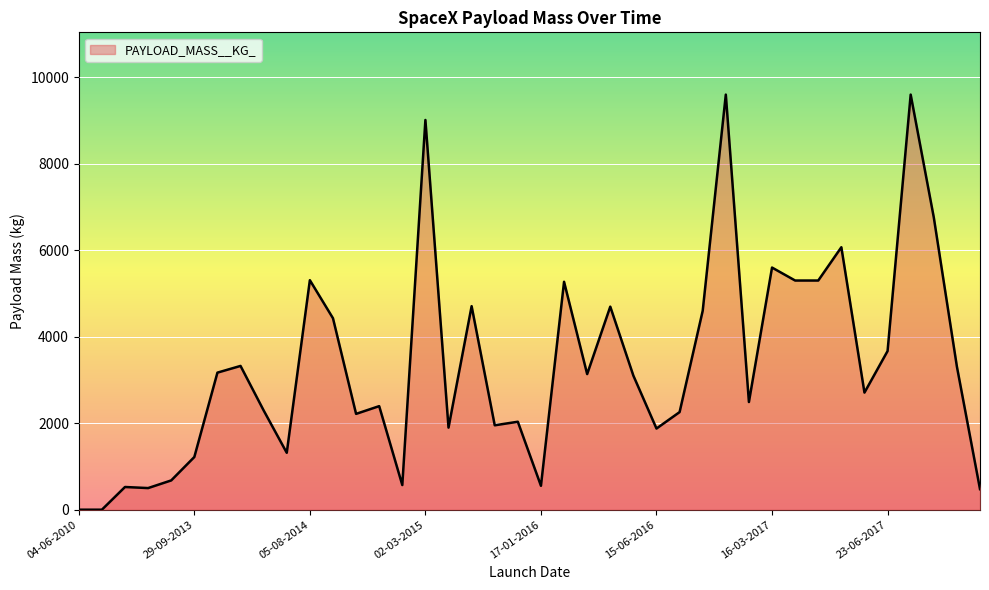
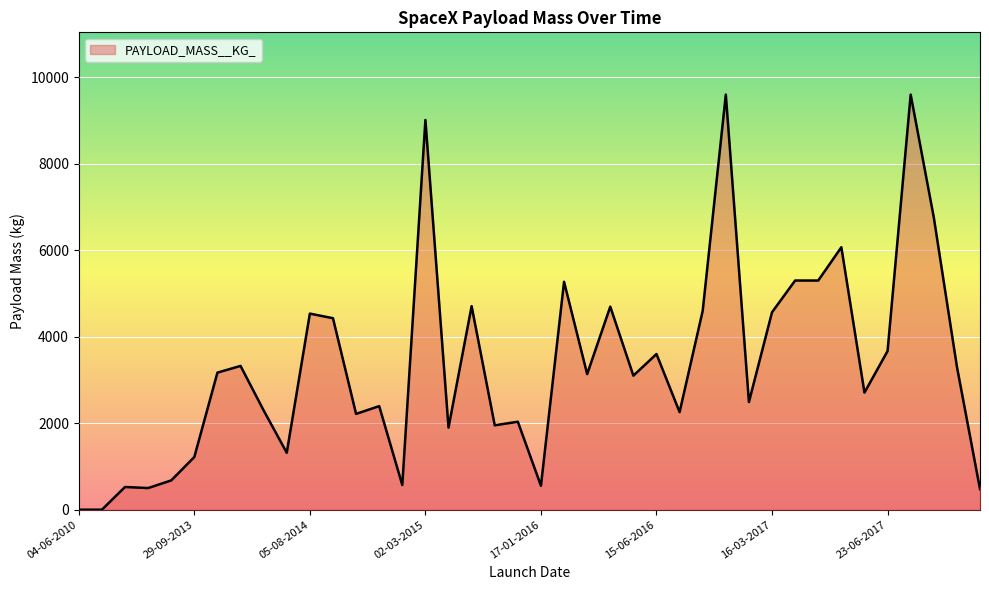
05-08-2014: 5300 -> 4500
15-06-2016: 1900 -> 3600
16-03-2017: 5600 -> 4600
